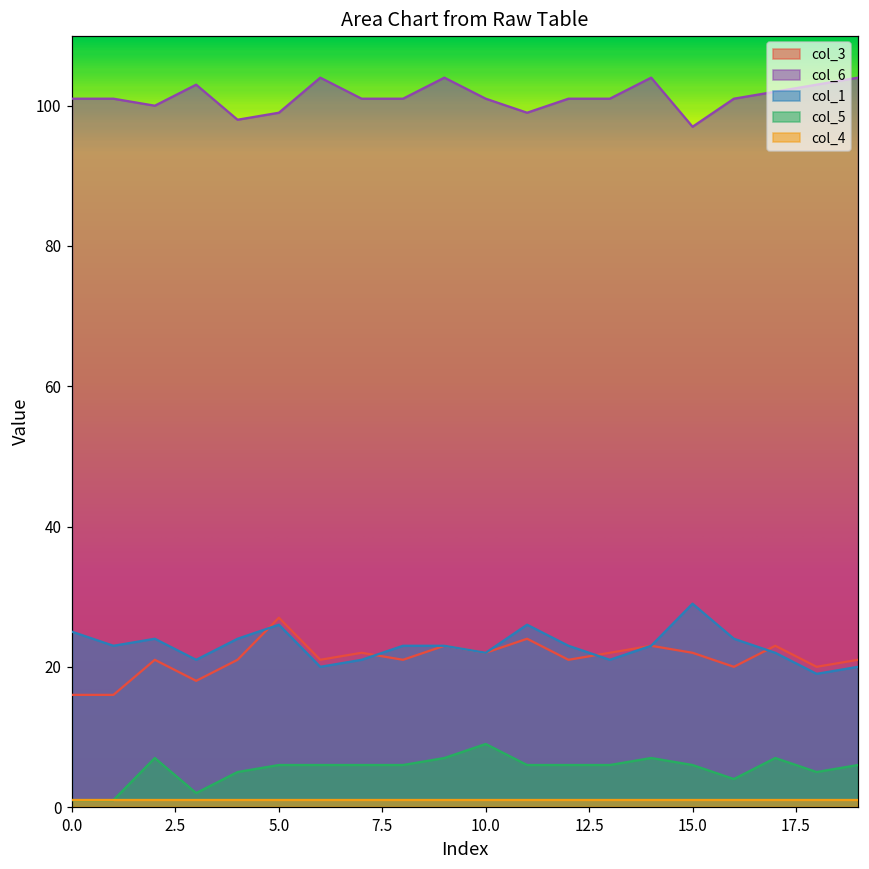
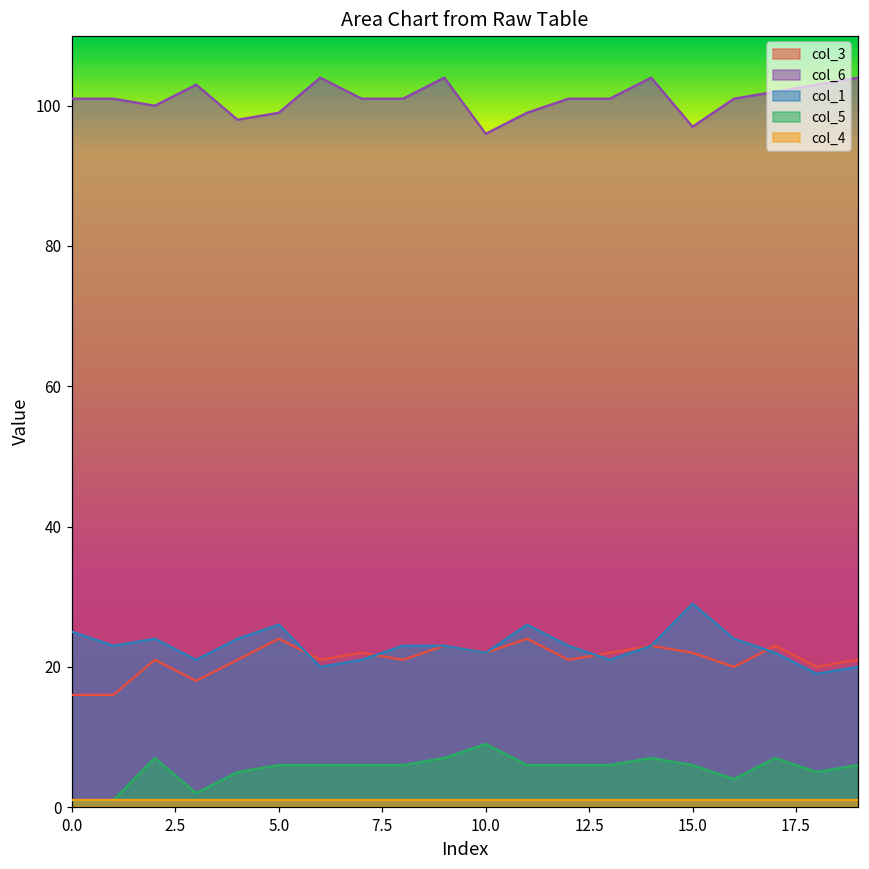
col_3, 5.0: 27 -> 24
col_6, 10.0: 101 -> 96
